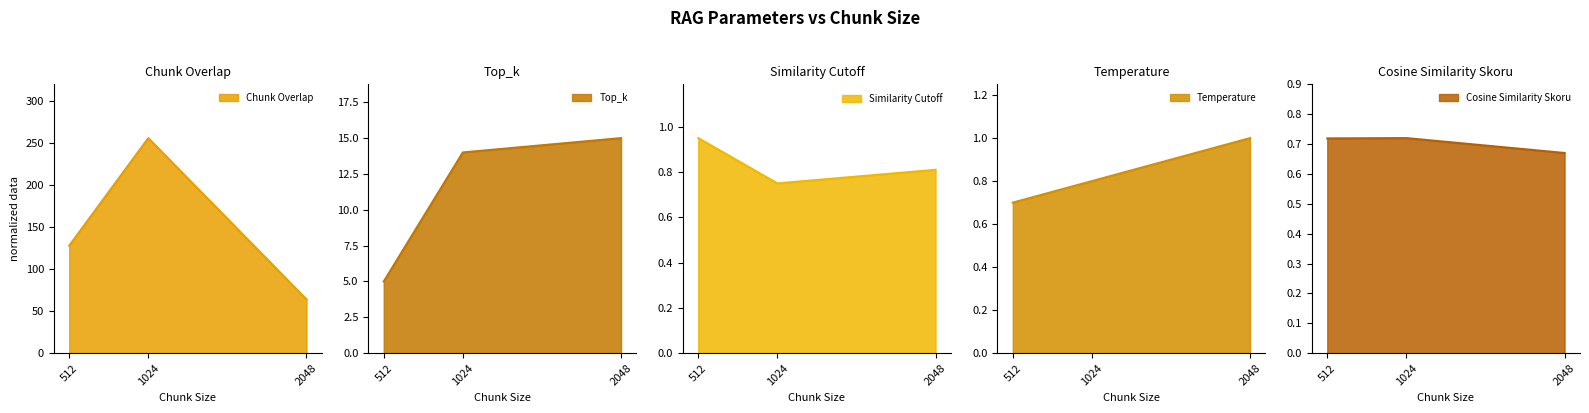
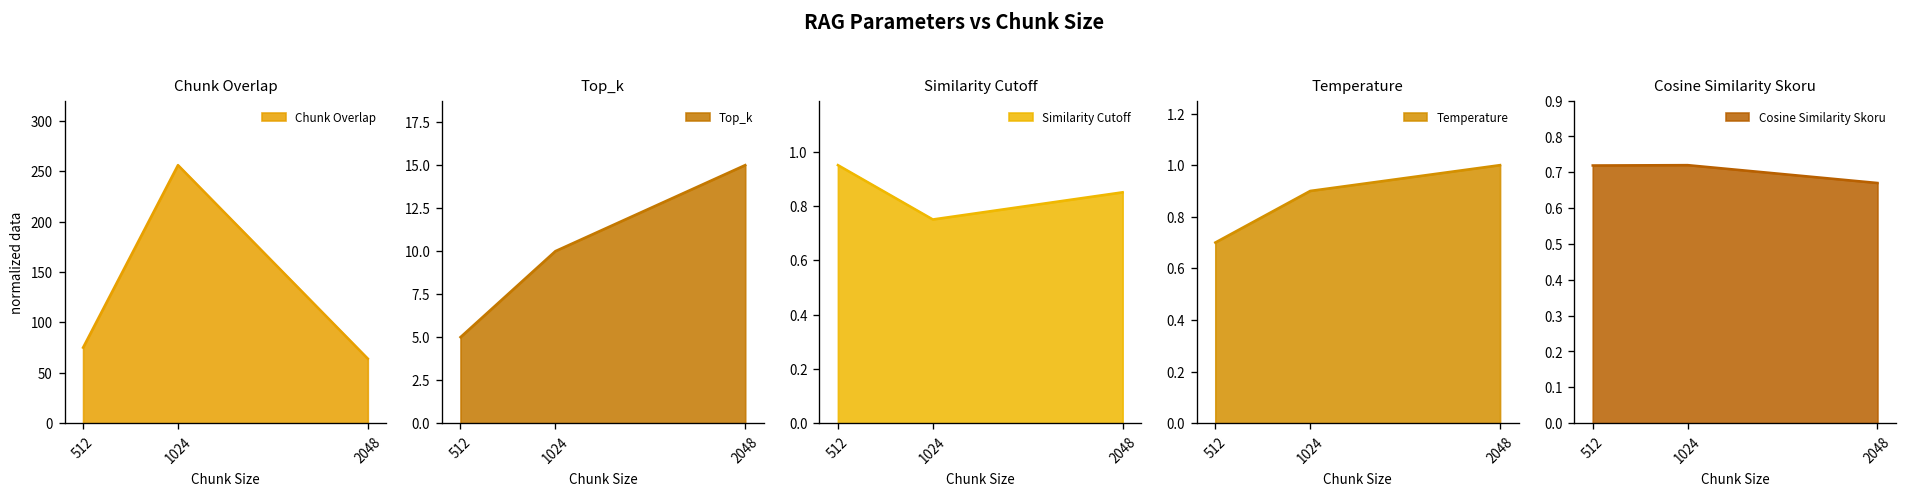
Chunk Overlap, 512: 130 -> 80
Top_k, 1024: 14 -> 10
Similarity Cutoff, 2048: 0.81 -> 0.85
Temperature, 1024: 0.8 -> 0.9
